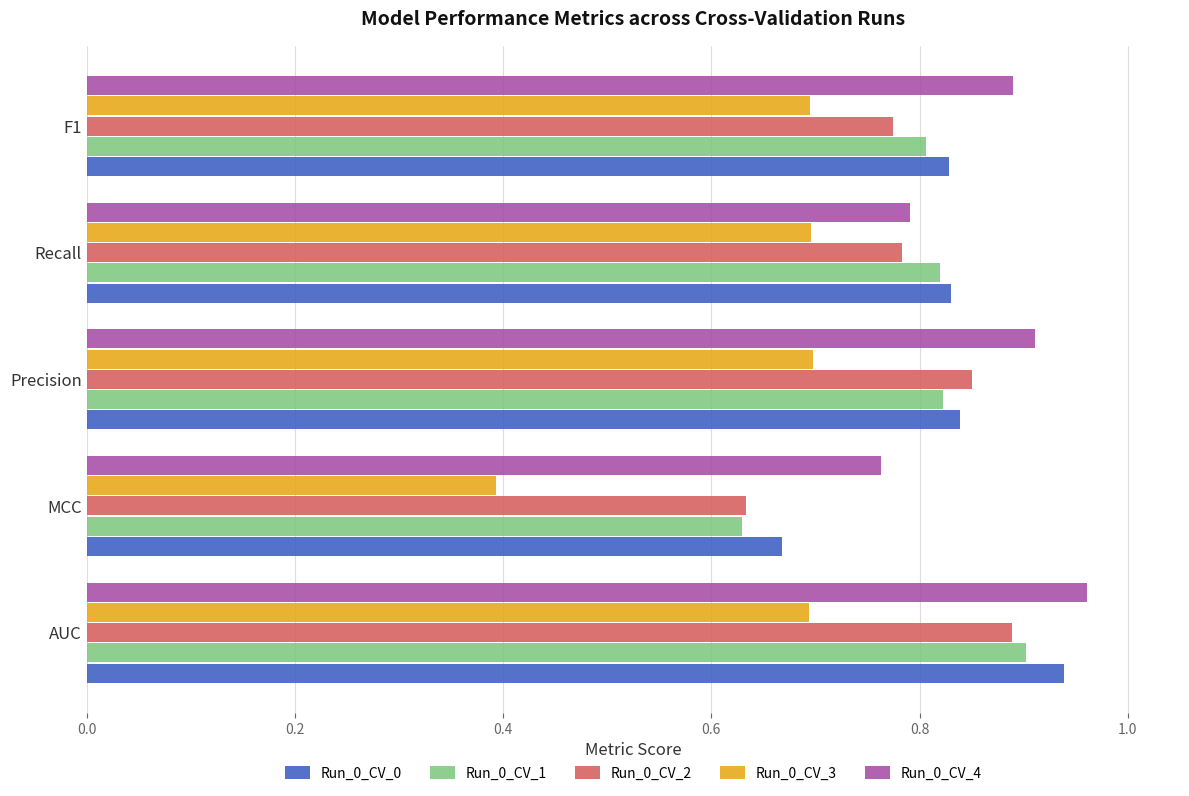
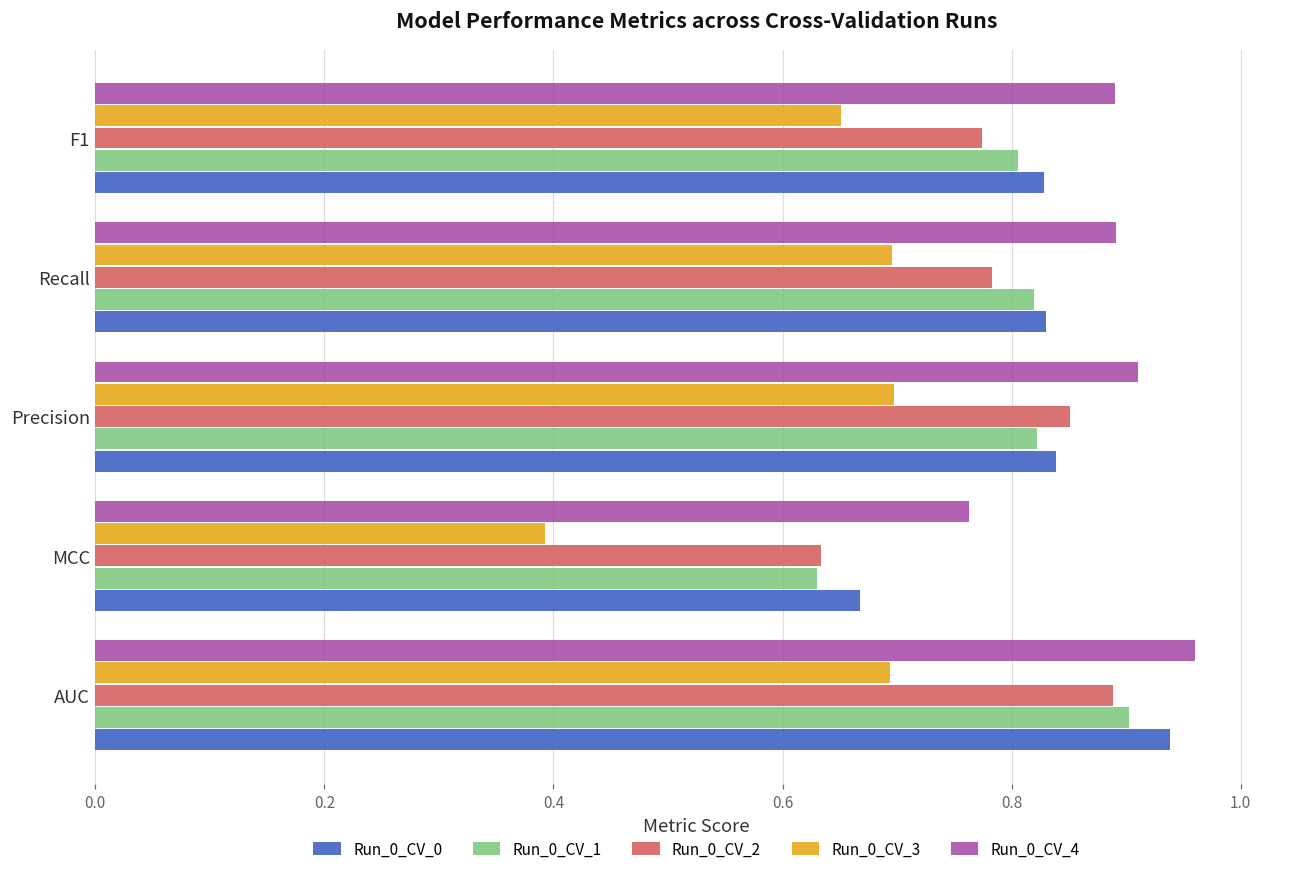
Run_0_CV_3, F1: 0.695 -> 0.651
Run_0_CV_4, Recall: 0.791 -> 0.891
